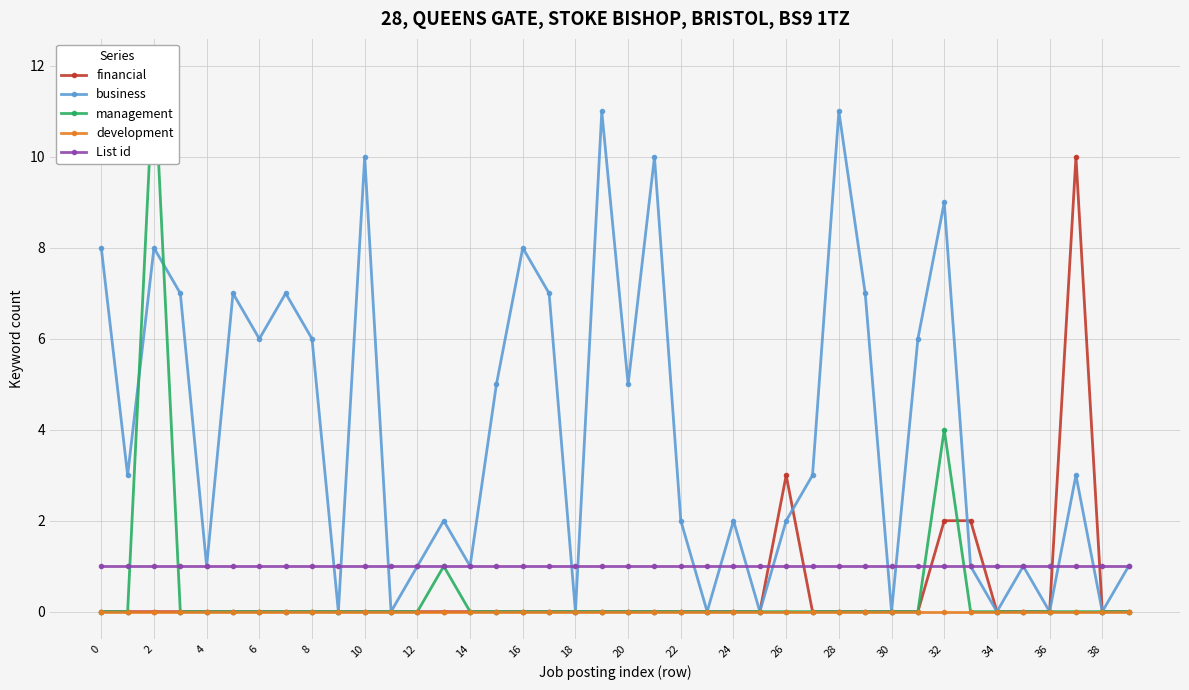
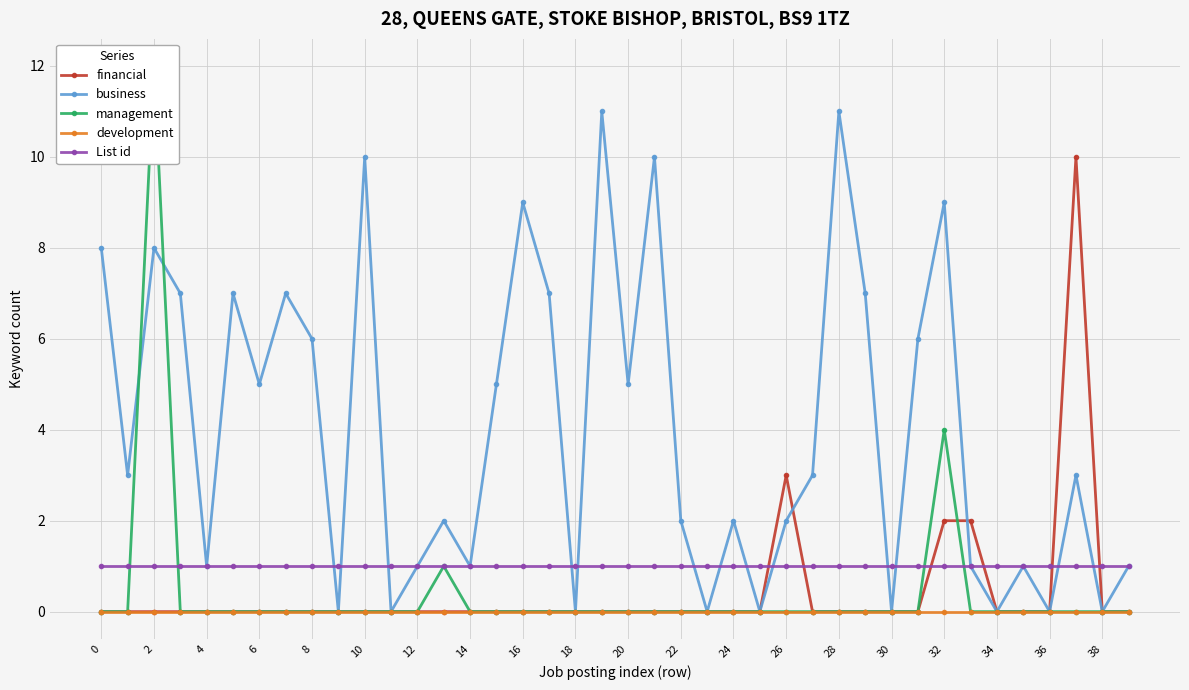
business, 6: 6 -> 5
business, 16: 8 -> 9
